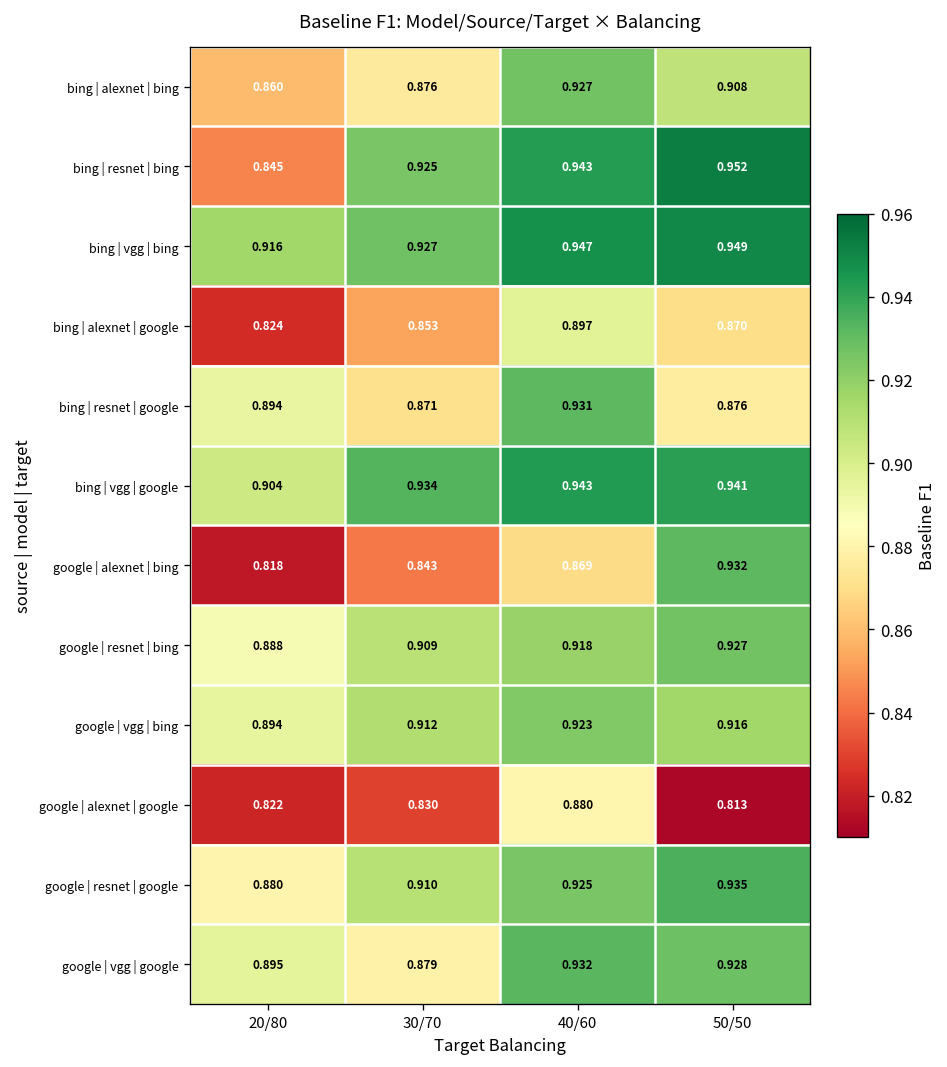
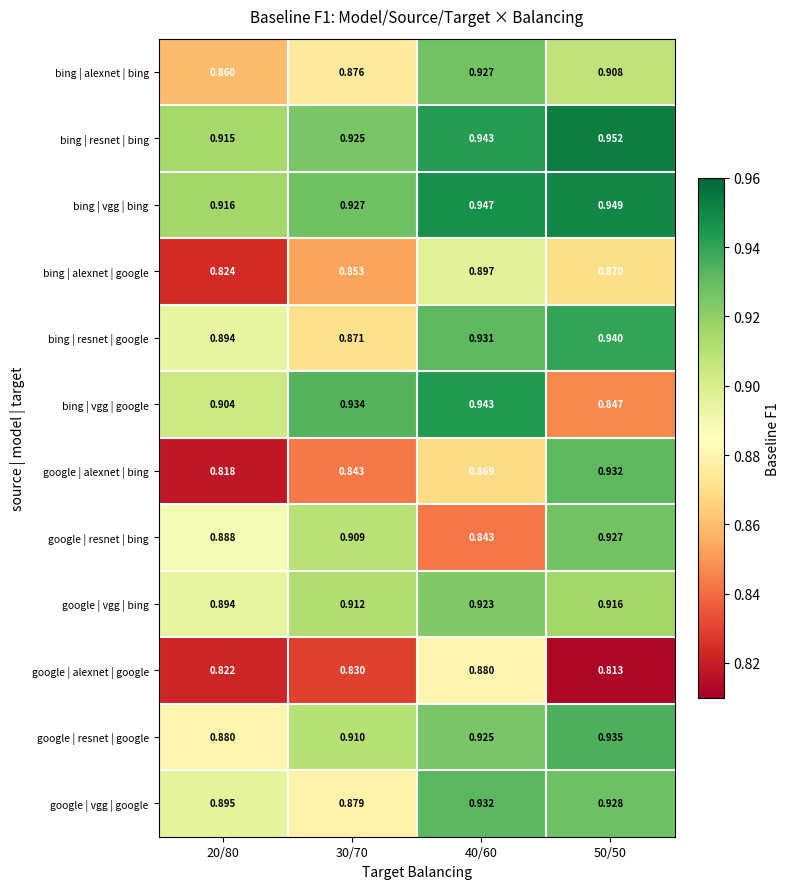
bing | resnet | bing, 20/80: 0.845 -> 0.915
bing | resnet | google, 50/50: 0.876 -> 0.940
bing | vgg | google, 50/50: 0.941 -> 0.847
google | resnet | bing, 40/60: 0.918 -> 0.843
